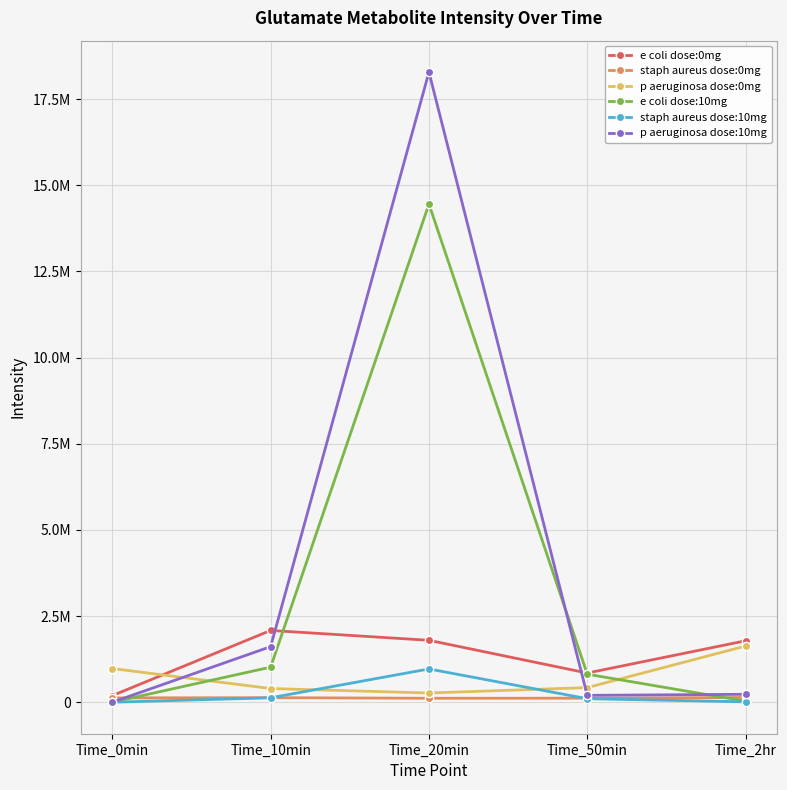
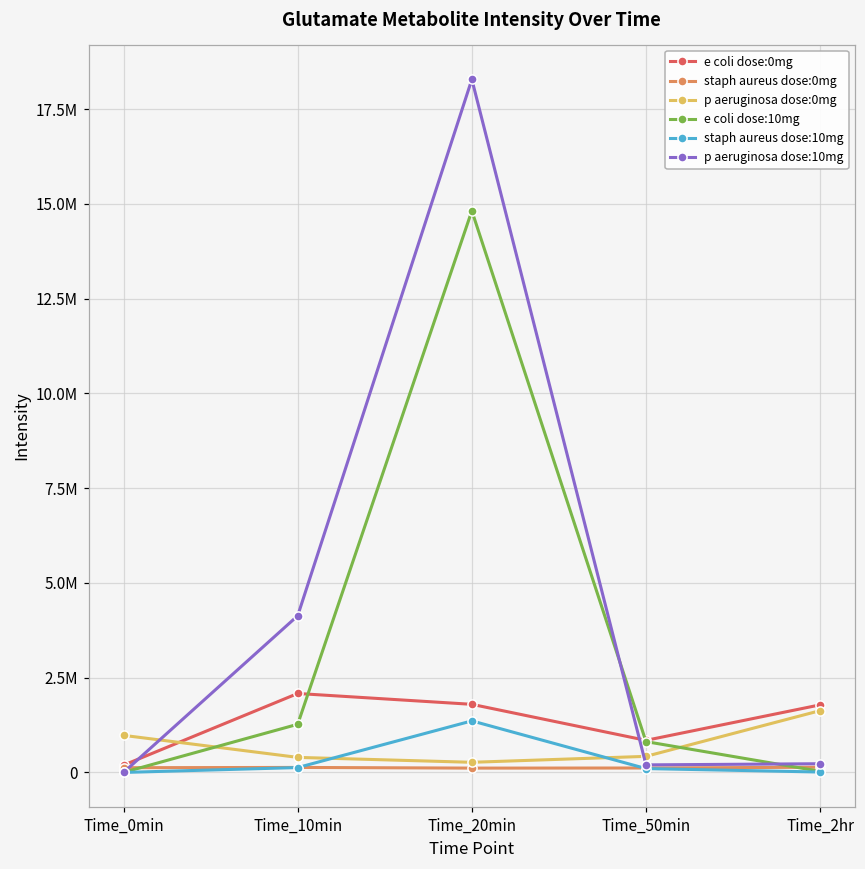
e coli dose:10mg, Time_10min: 1000000 -> 1300000
p aeruginosa dose:10mg, Time_10min: 1600000 -> 4100000
e coli dose:10mg, Time_20min: 14500000 -> 14800000
staph aureus dose:10mg, Time_20min: 1000000 -> 1400000
